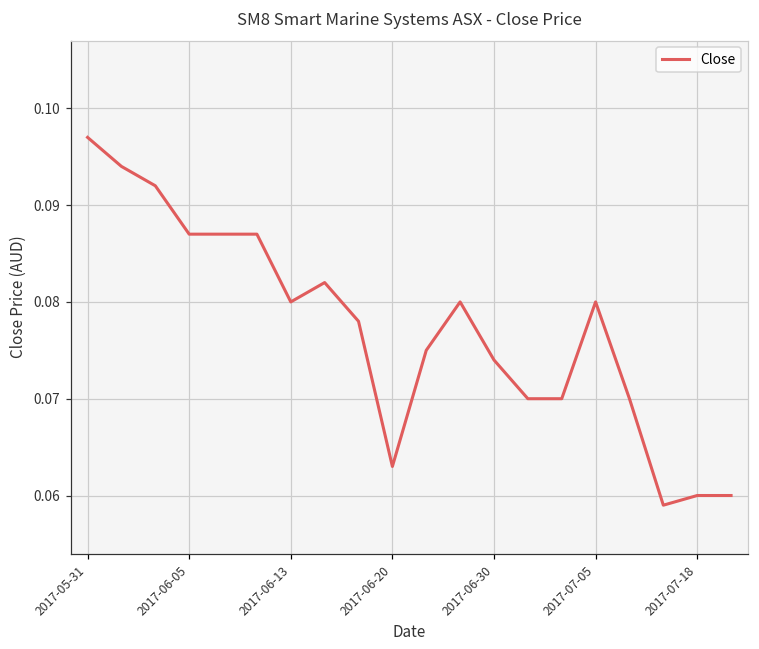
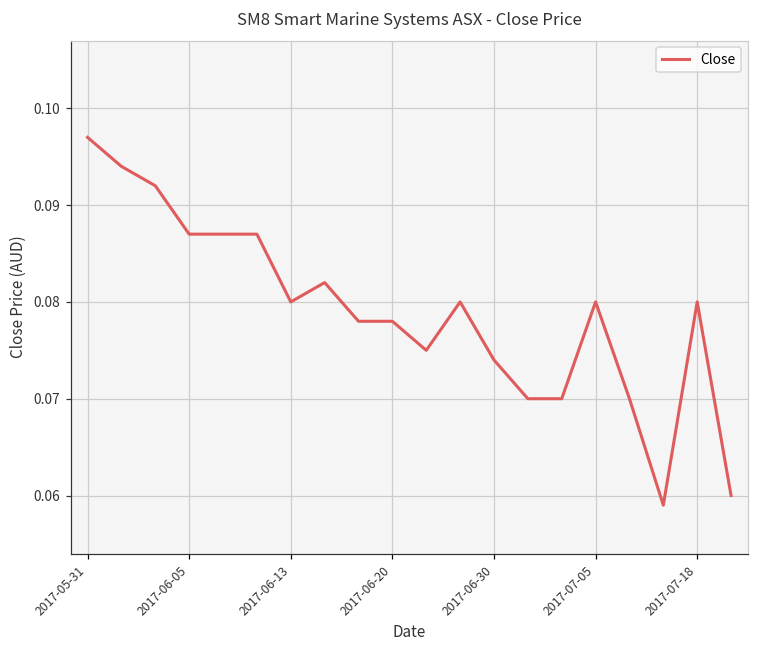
2017-06-20: 0.063 -> 0.078
2017-07-18: 0.06 -> 0.08
